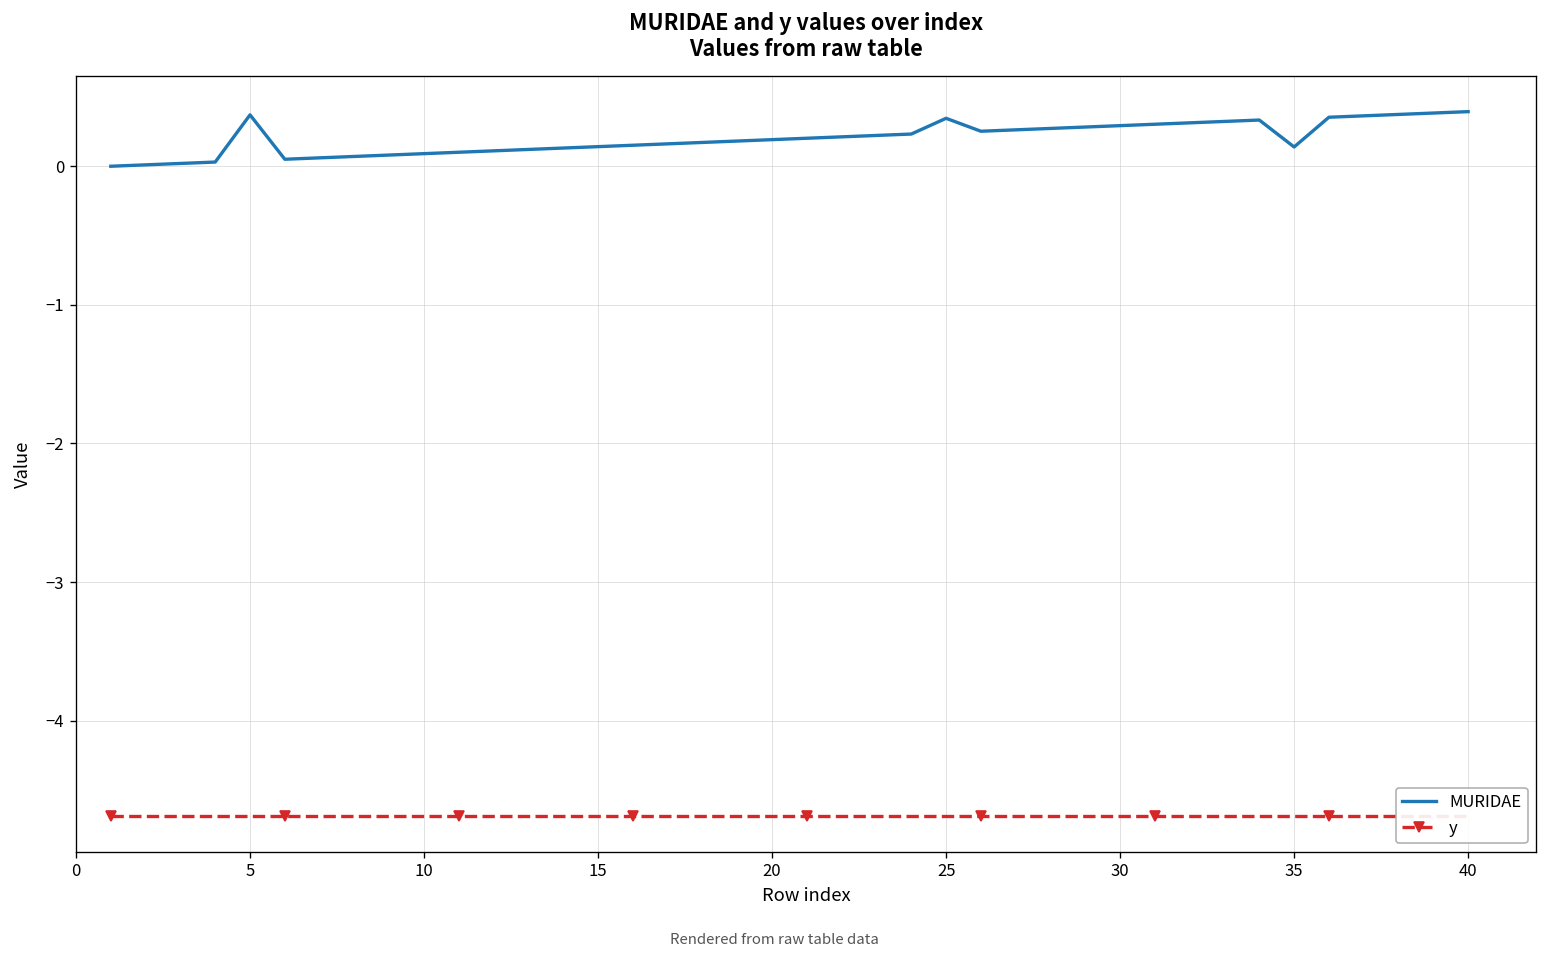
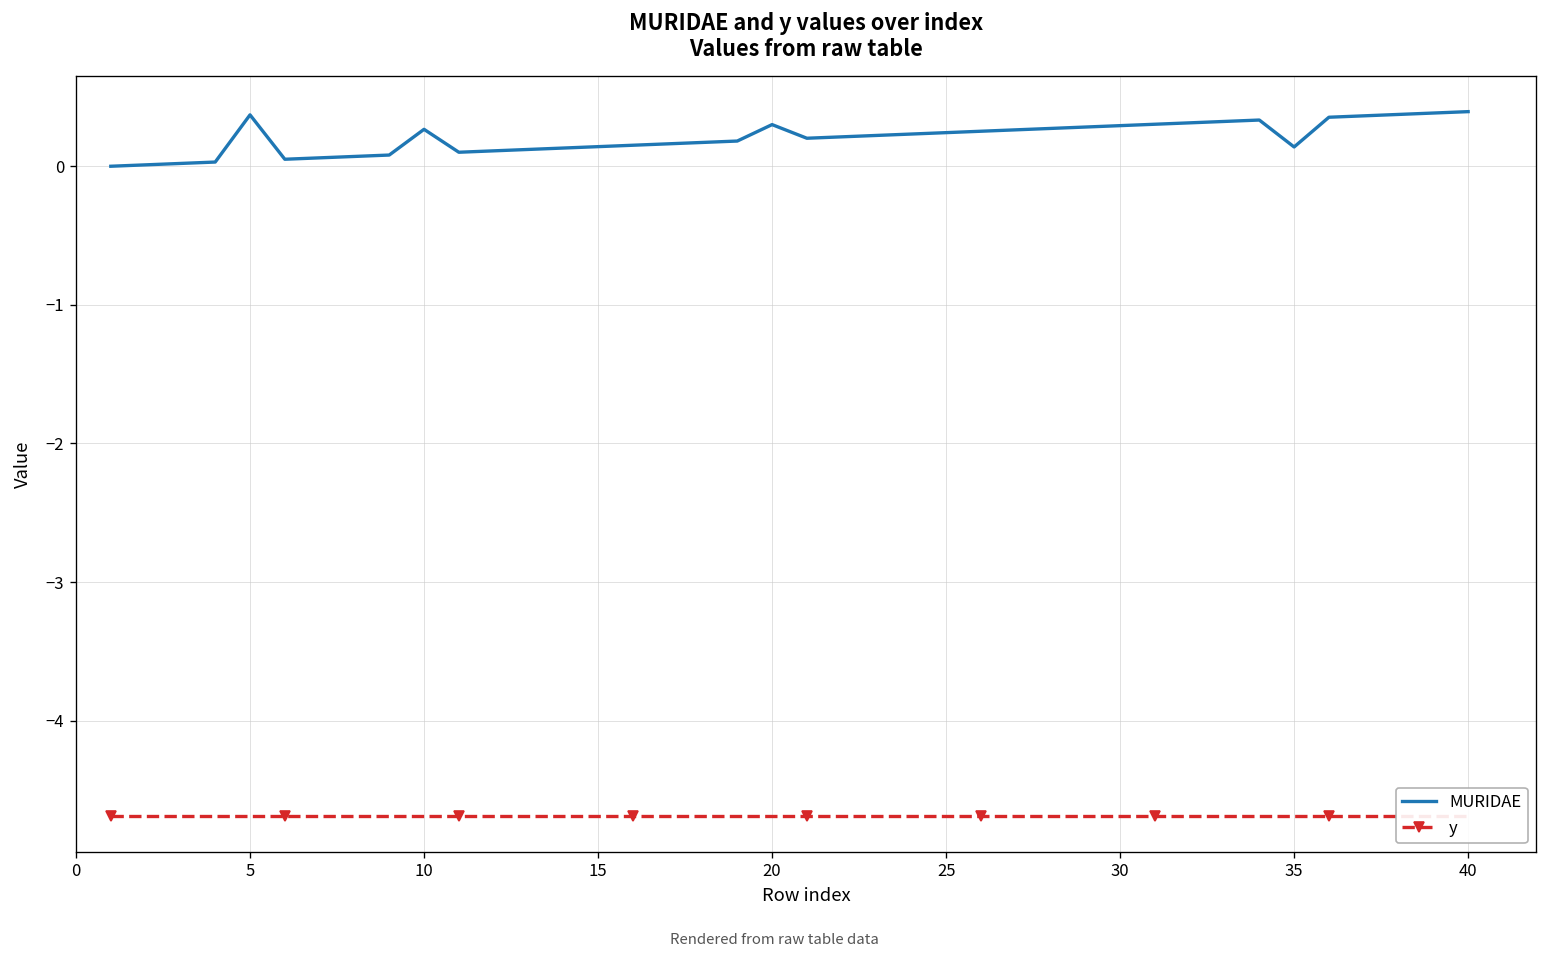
MURIDAE, 10: 0.09 -> 0.27
MURIDAE, 20: 0.19 -> 0.30
MURIDAE, 25: 0.35 -> 0.24
